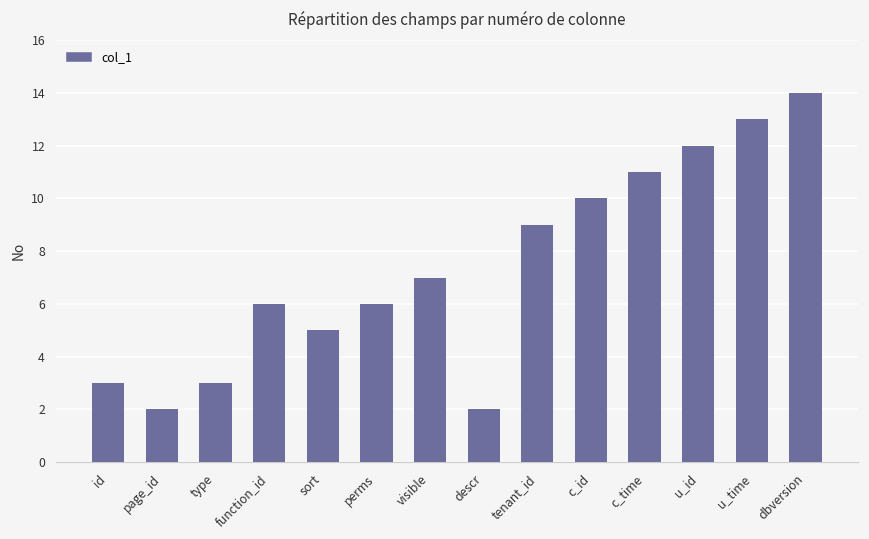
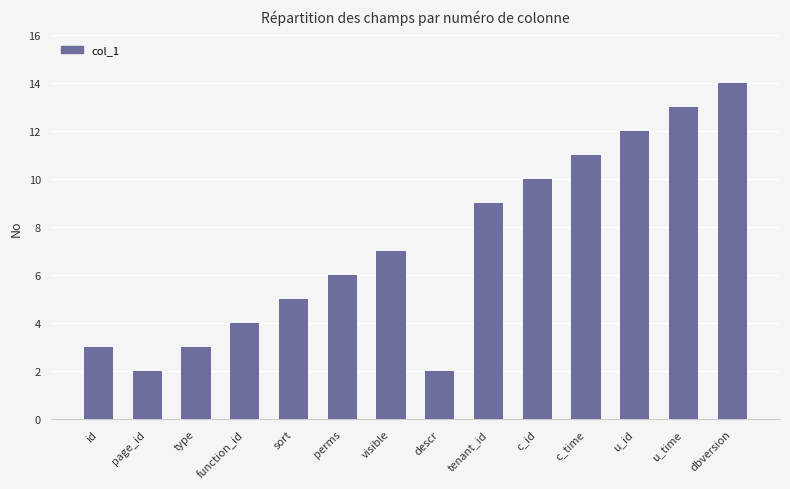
function_id: 6 -> 4
